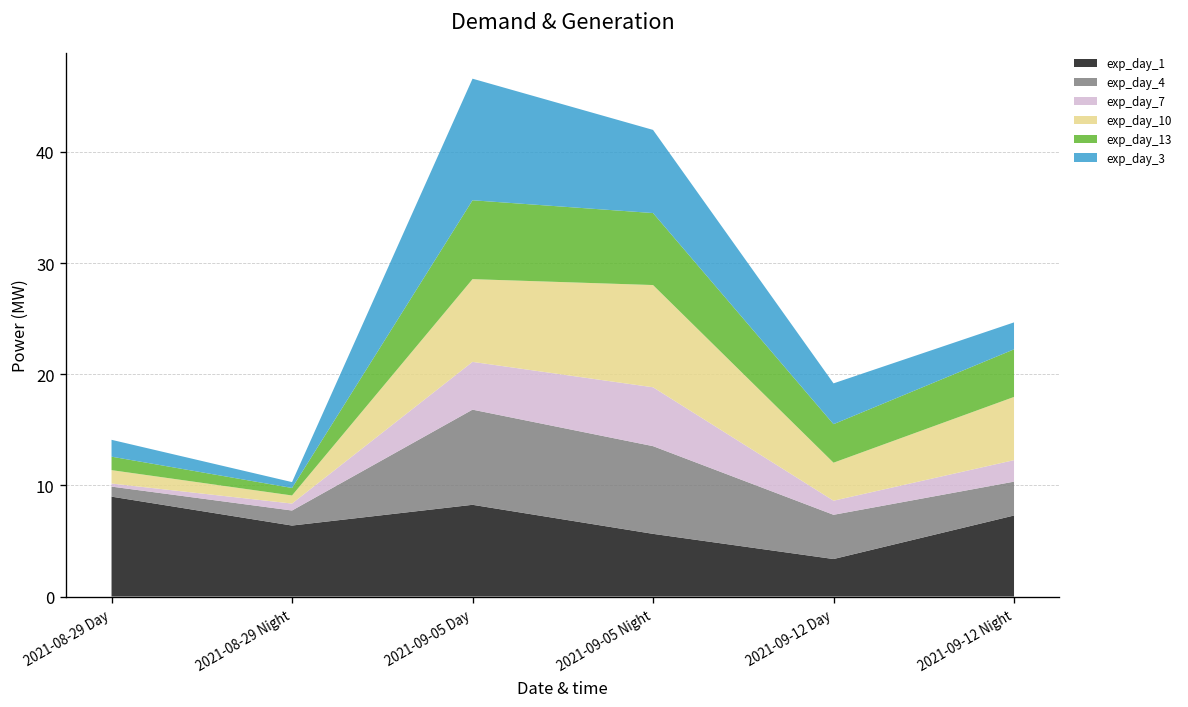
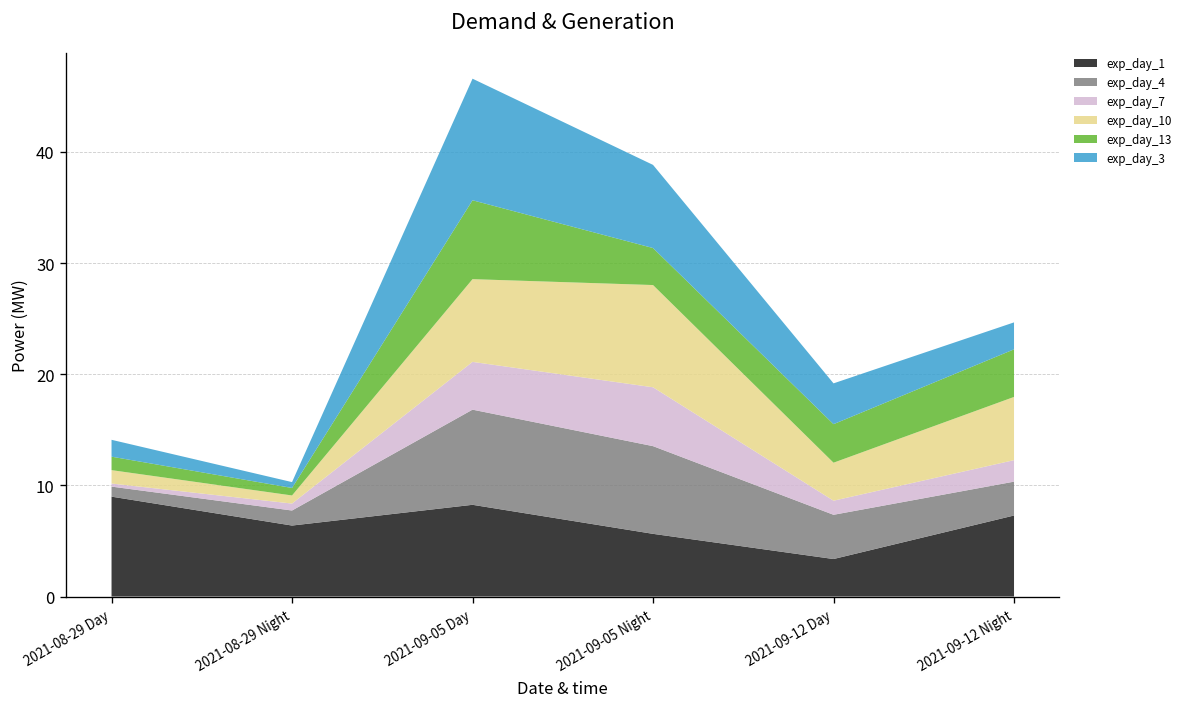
exp_day_13, 2021-09-05 Night: 6 -> 3
